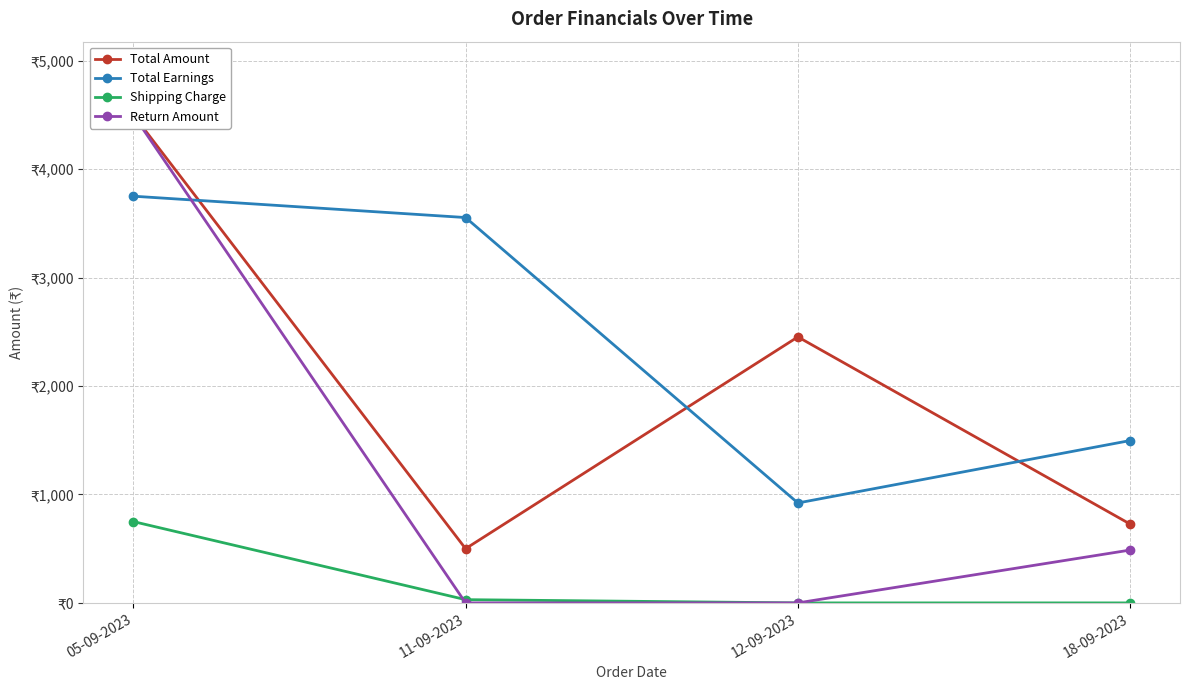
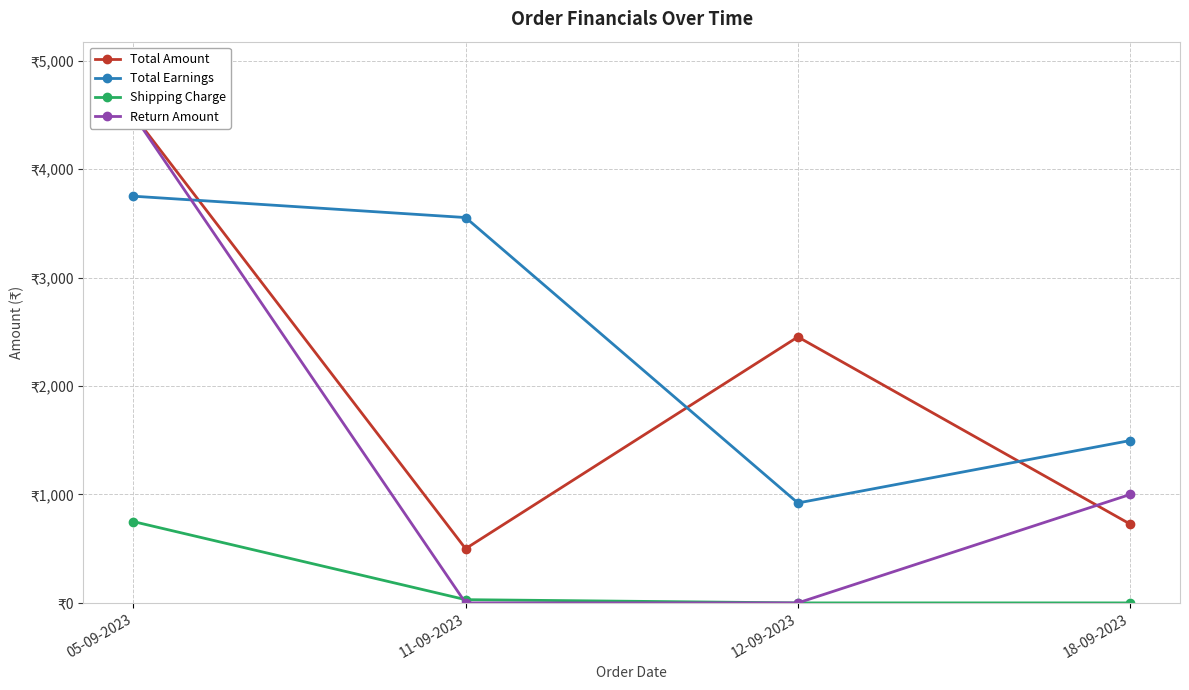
Return Amount, 18-09-2023: ₹490 -> ₹1,000
